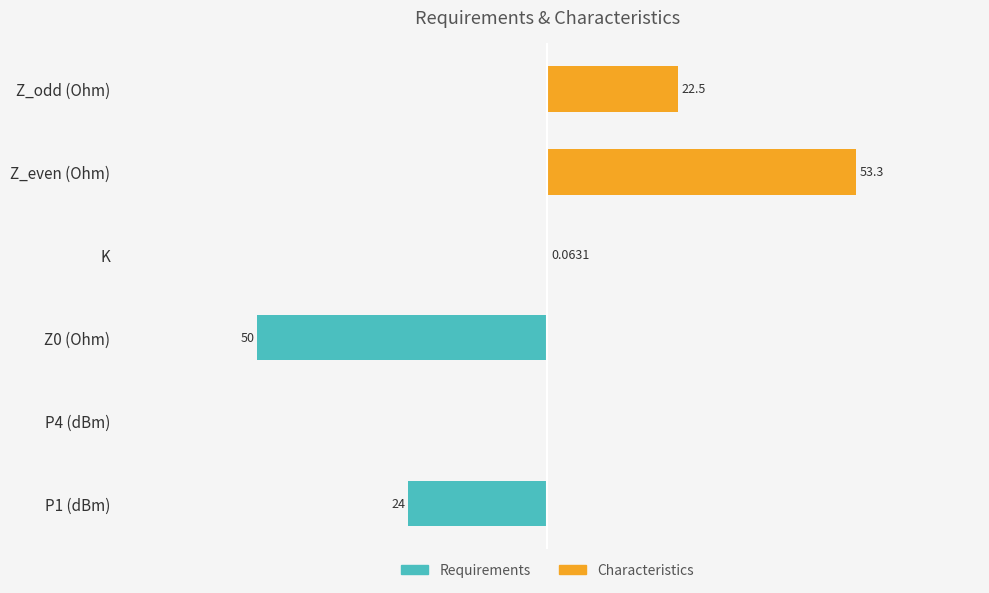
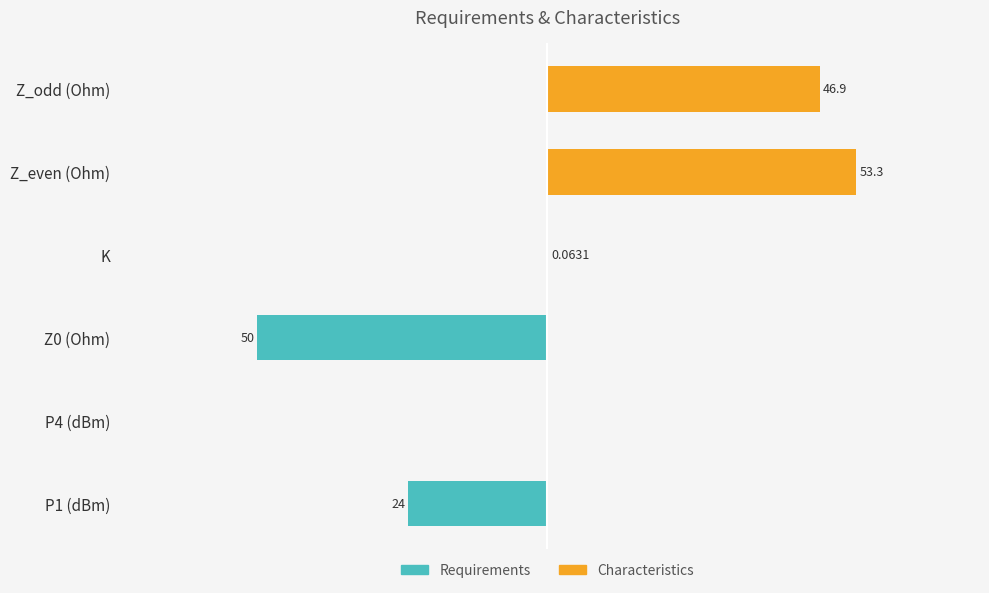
Characteristics, Z_odd (Ohm): 22.5 -> 46.9
